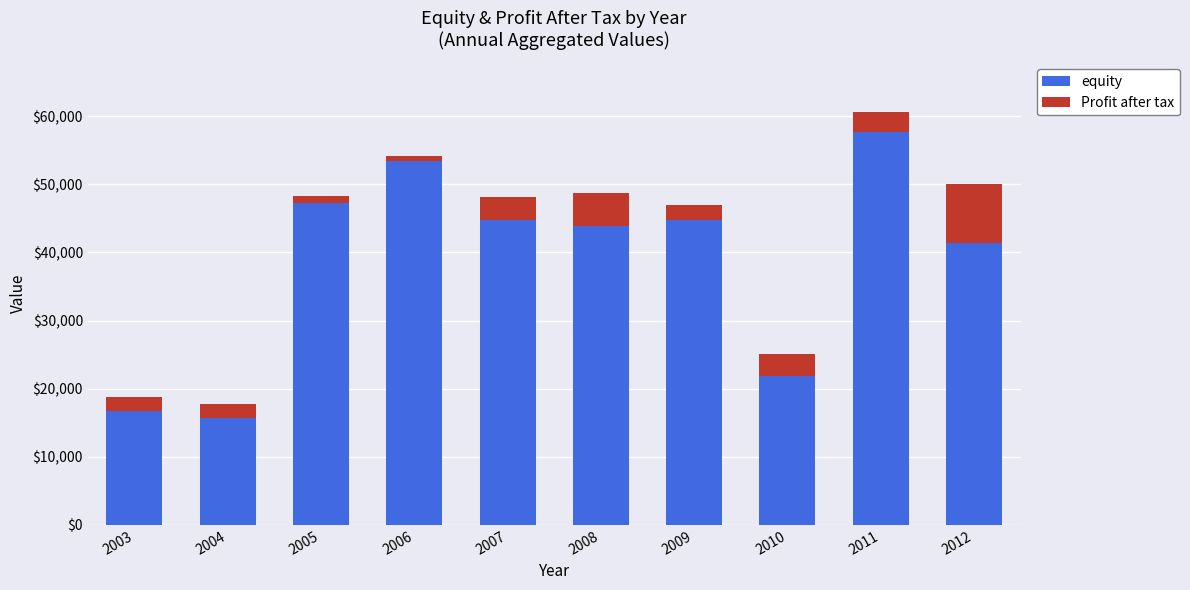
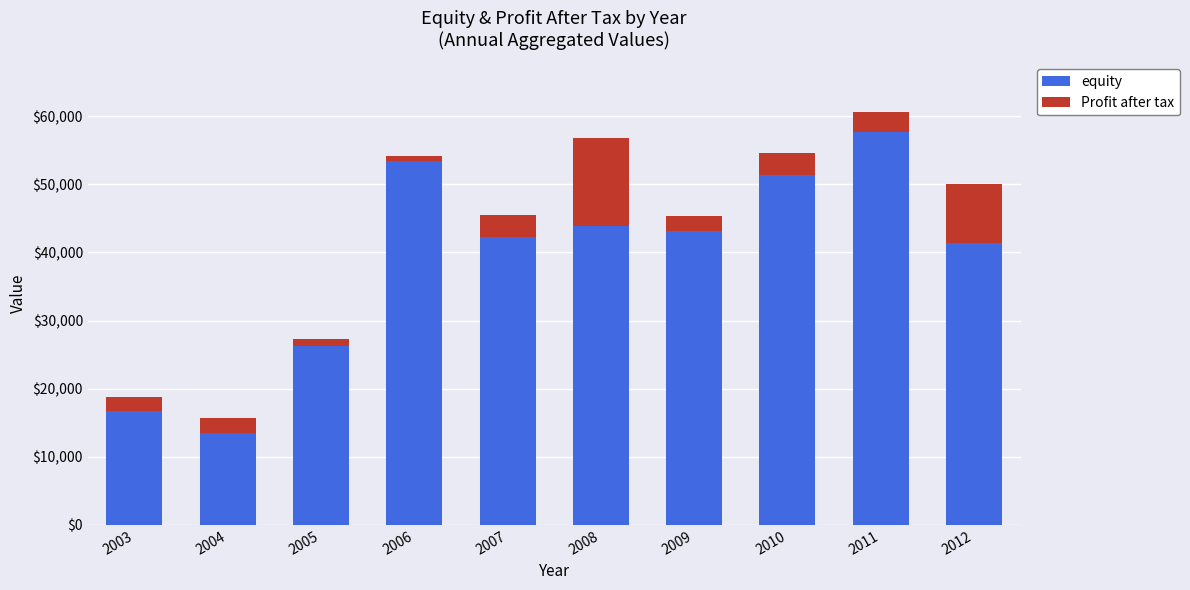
equity, 2004: $16,000 -> $14,000
equity, 2005: $47,000 -> $26,000
equity, 2007: $45,000 -> $42,000
Profit after tax, 2008: $5,000 -> $13,000
equity, 2009: $45,000 -> $43,000
equity, 2010: $22,000 -> $51,000
